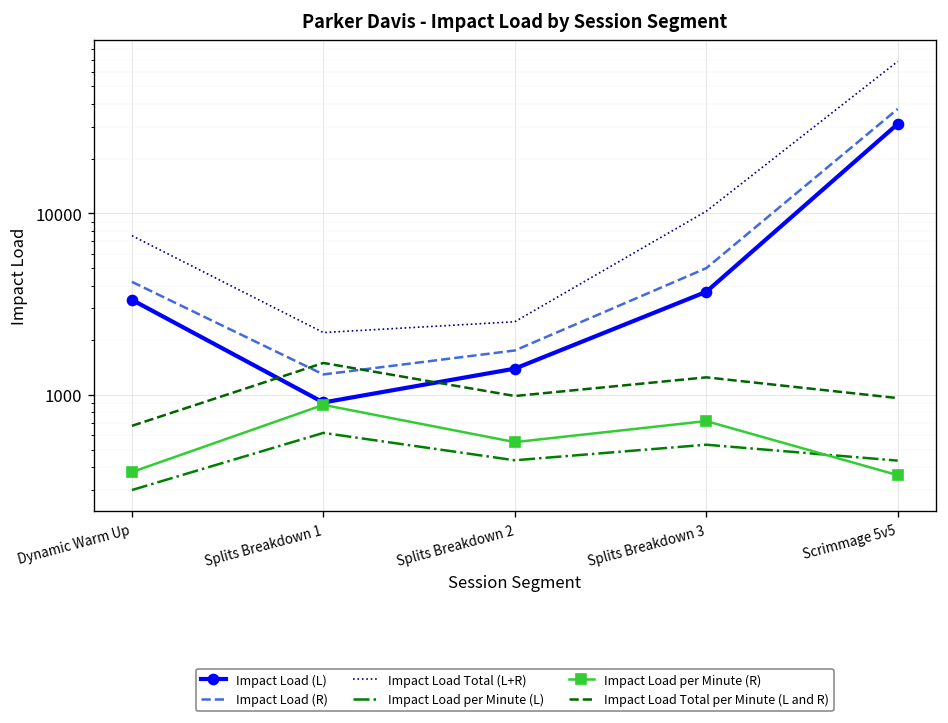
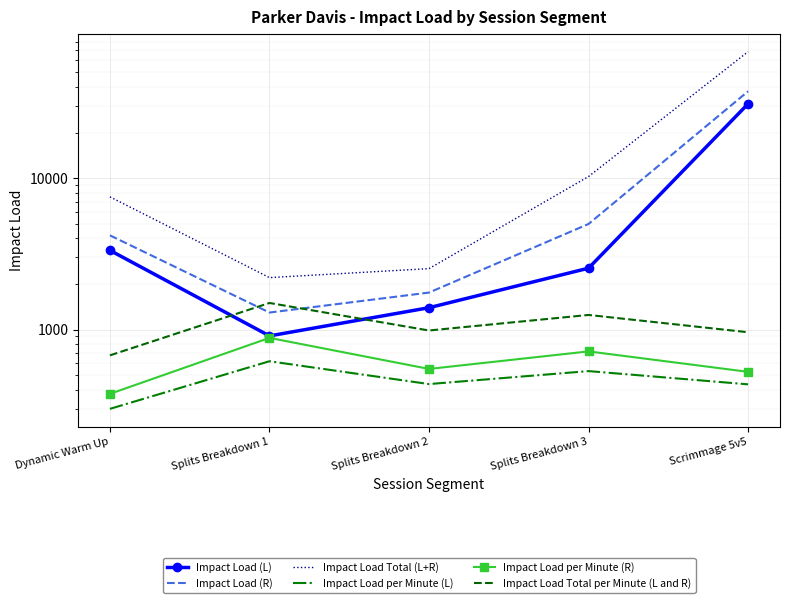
Impact Load (L), Splits Breakdown 3: 3700 -> 2500
Impact Load per Minute (R), Scrimmage 5v5: 360 -> 530
